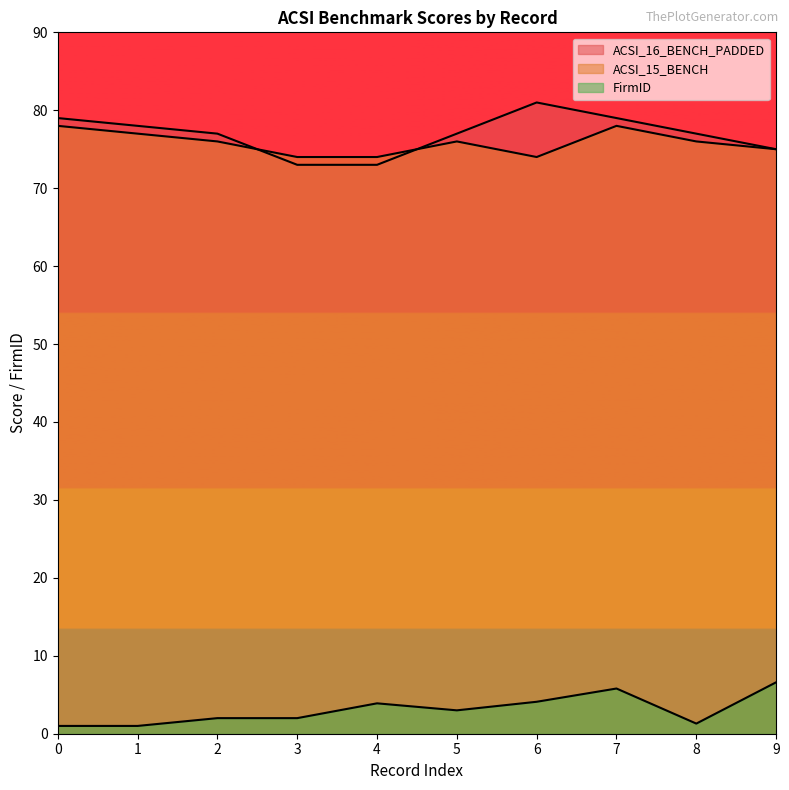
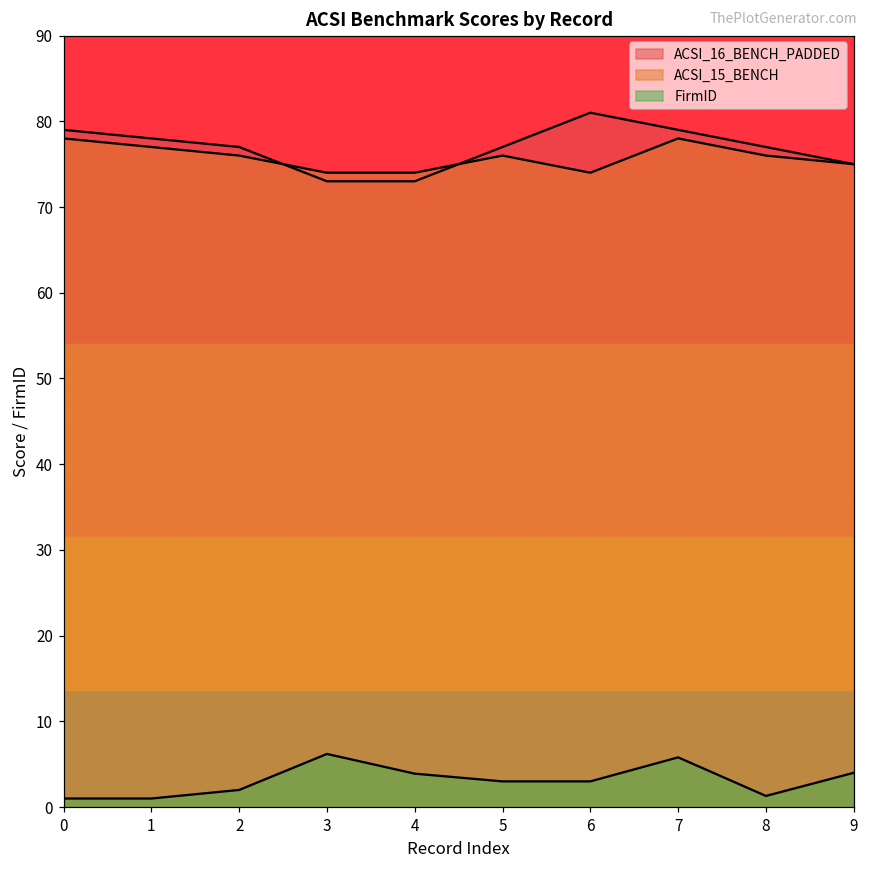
FirmID, 3: 2 -> 6
FirmID, 6: 4 -> 3
FirmID, 9: 7 -> 4
